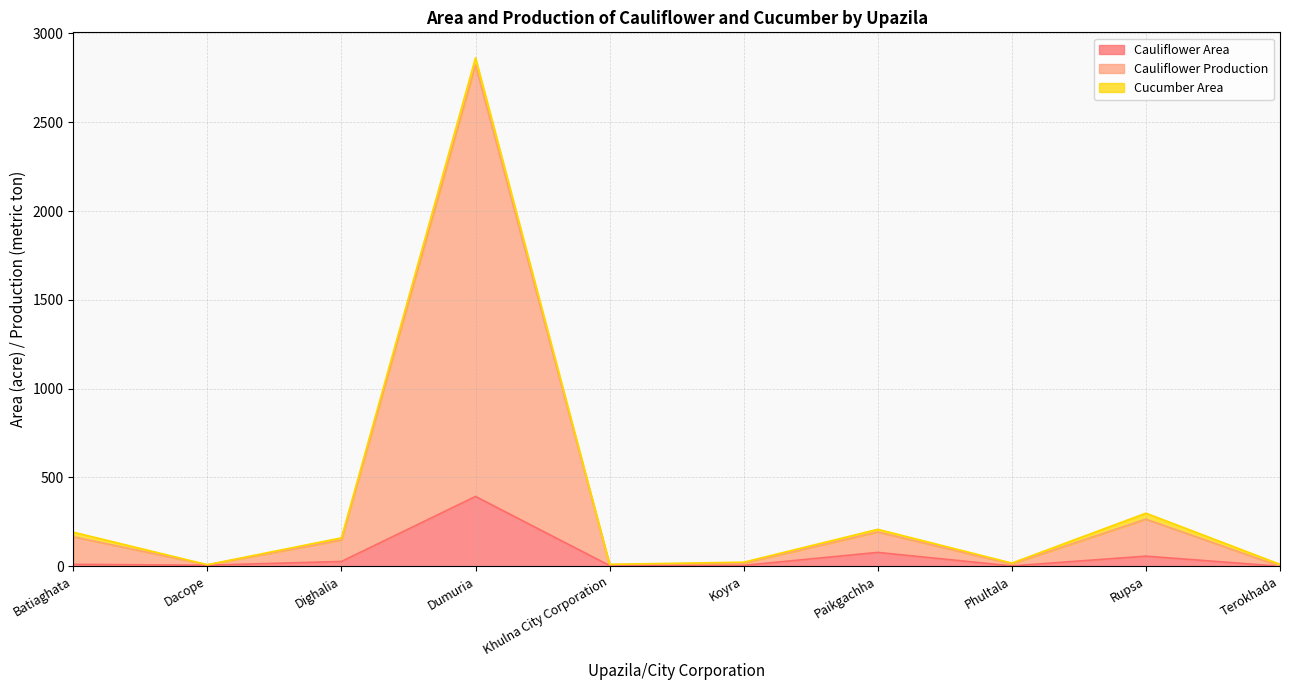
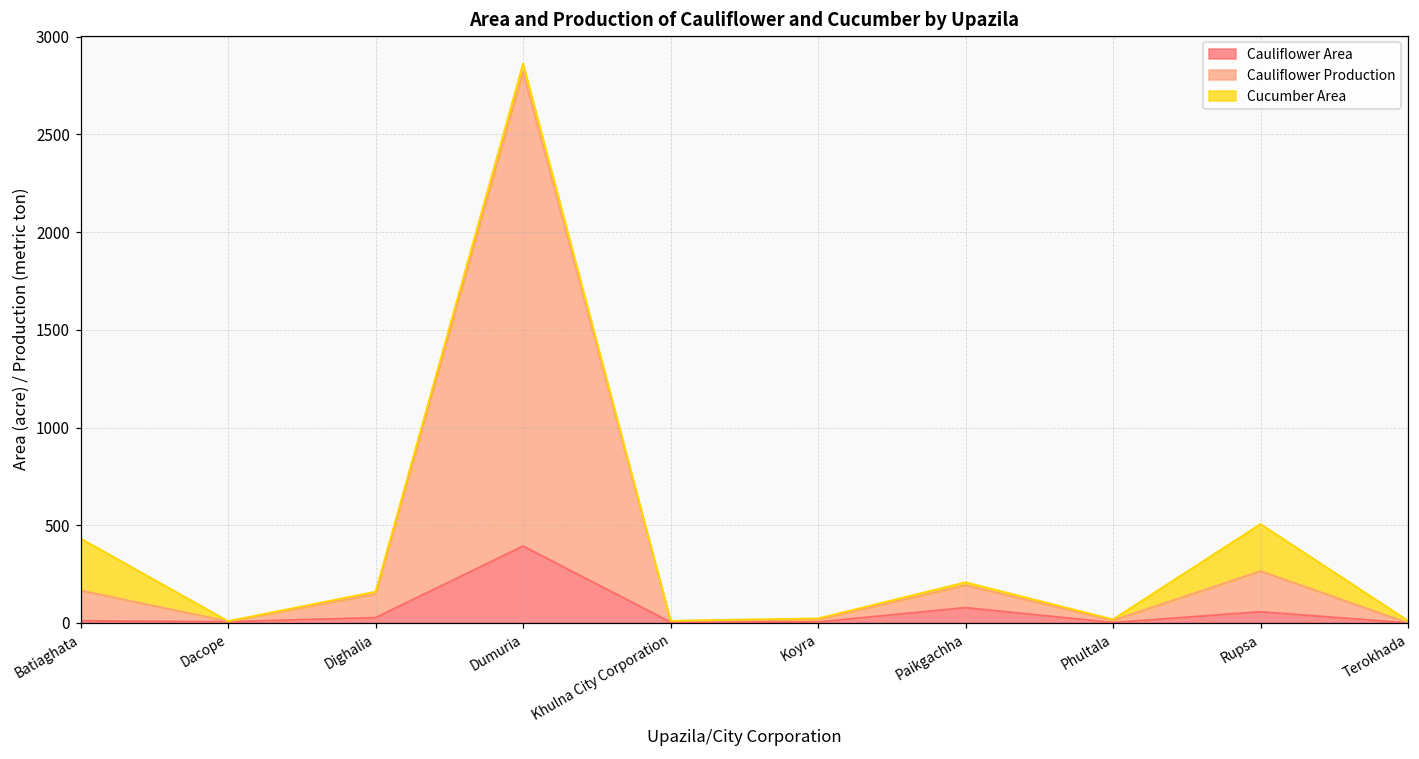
Cucumber Area, Batiaghata: 30 -> 270
Cucumber Area, Rupsa: 30 -> 240
